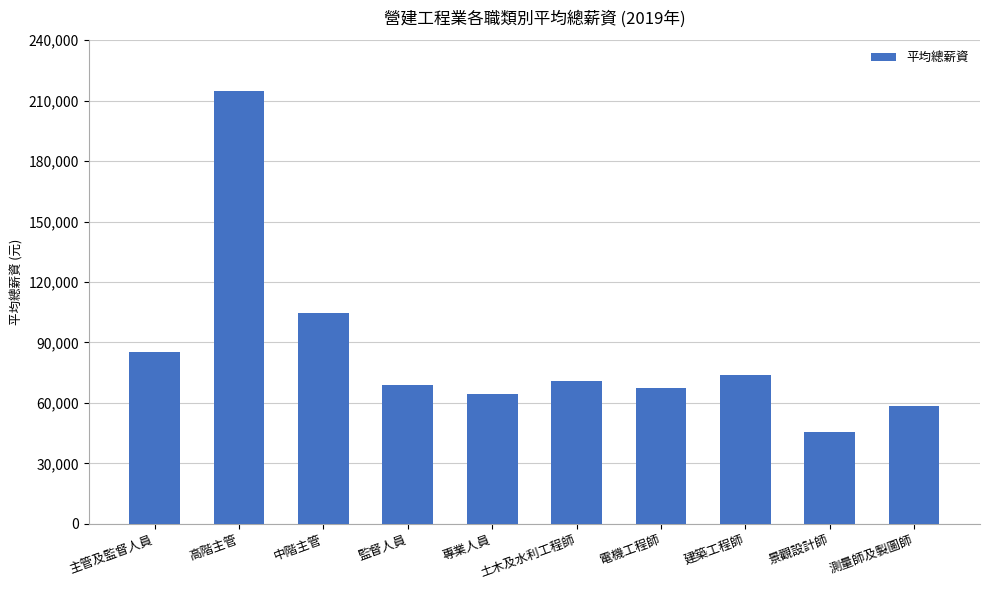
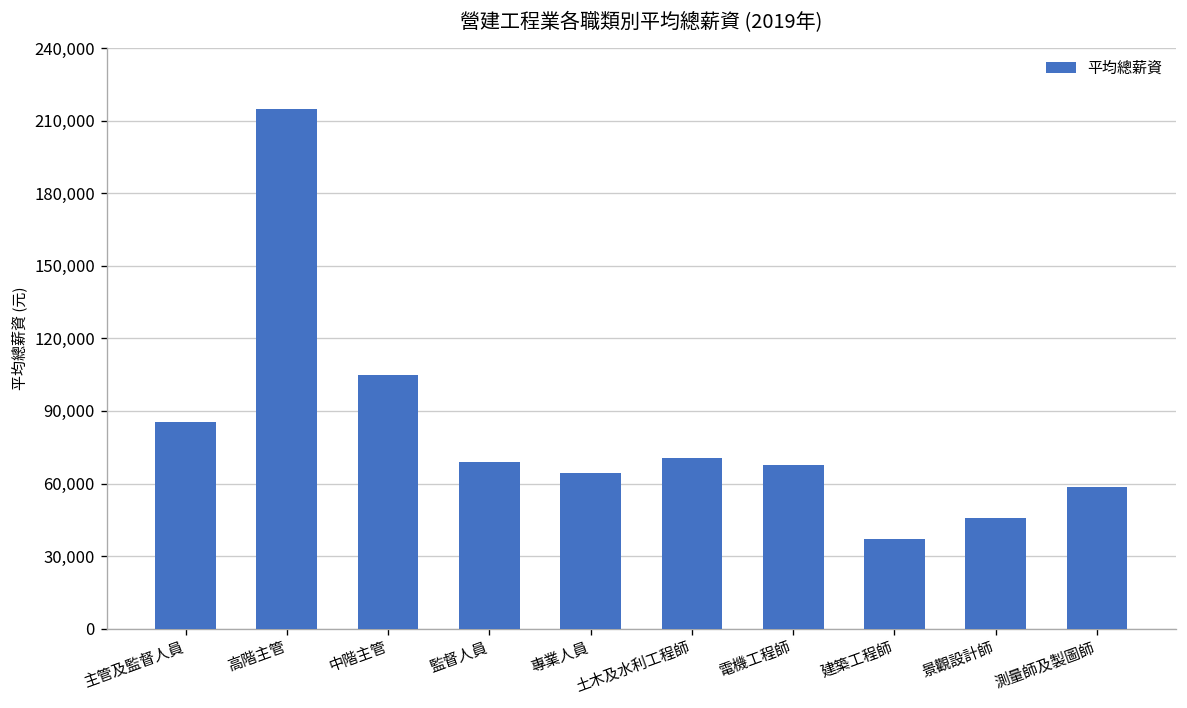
建築工程師: 74,000 -> 37,000
